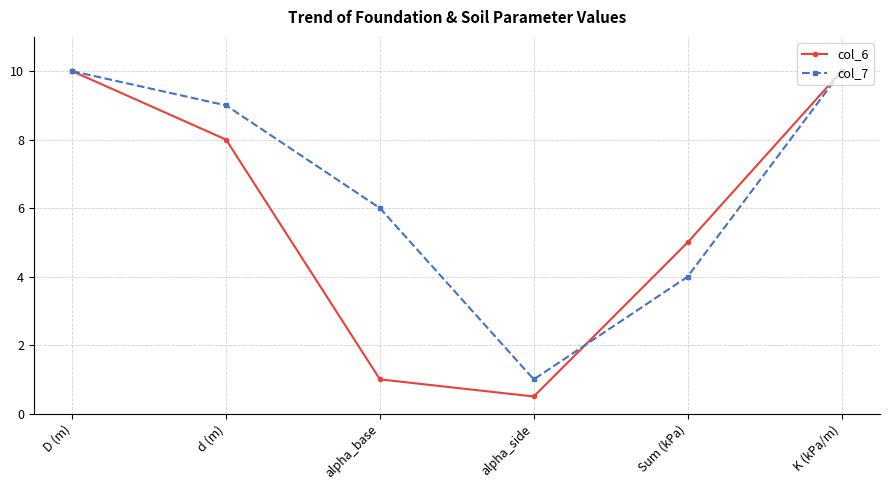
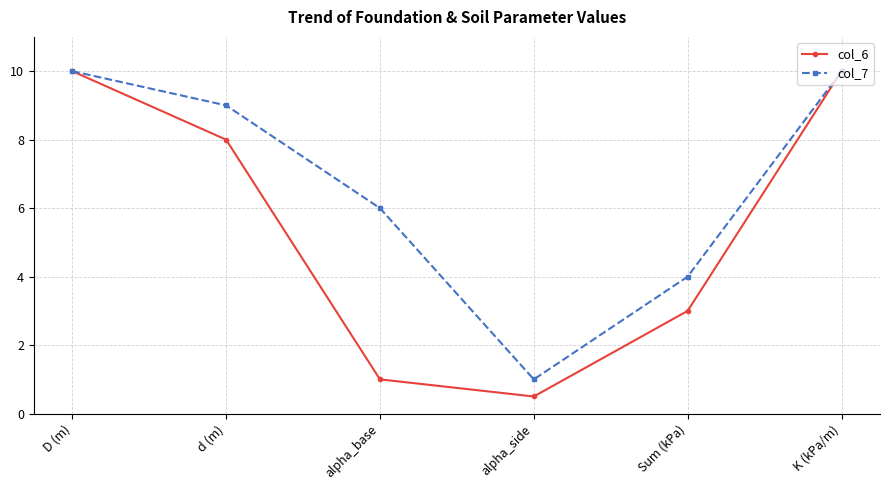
col_6, Sum (kPa): 5 -> 3
